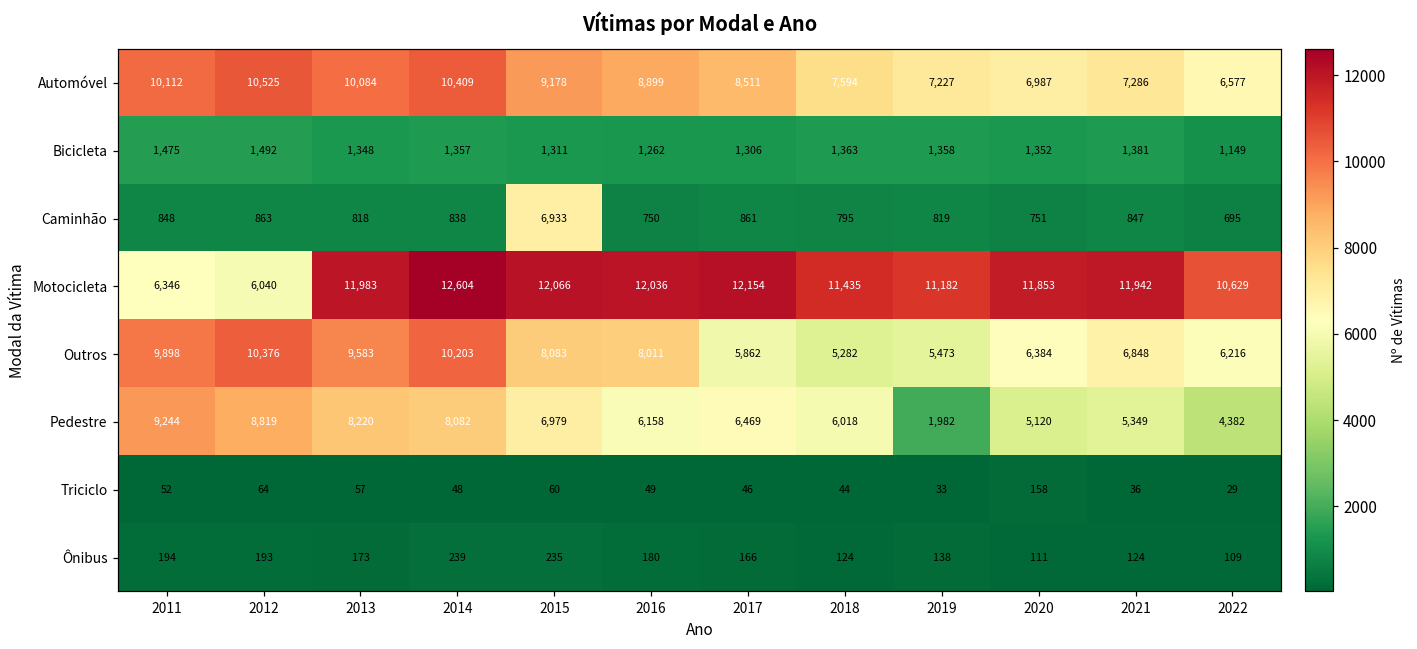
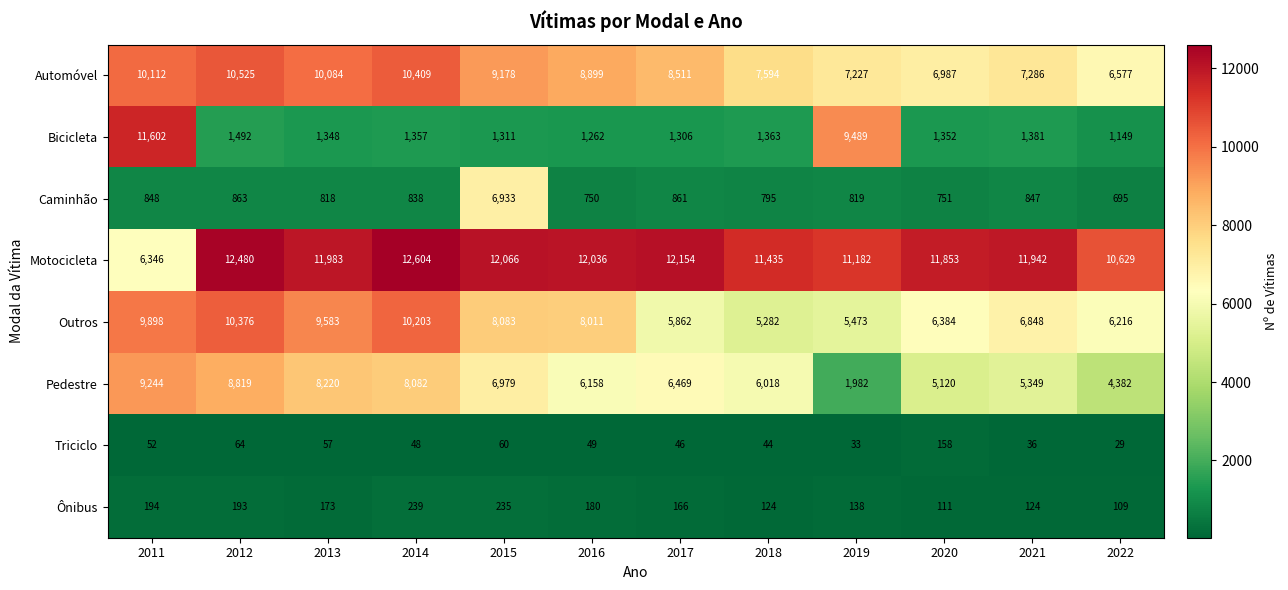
Bicicleta, 2011: 1,475 -> 11,602
Bicicleta, 2019: 1,358 -> 9,489
Motocicleta, 2012: 6,040 -> 12,480
